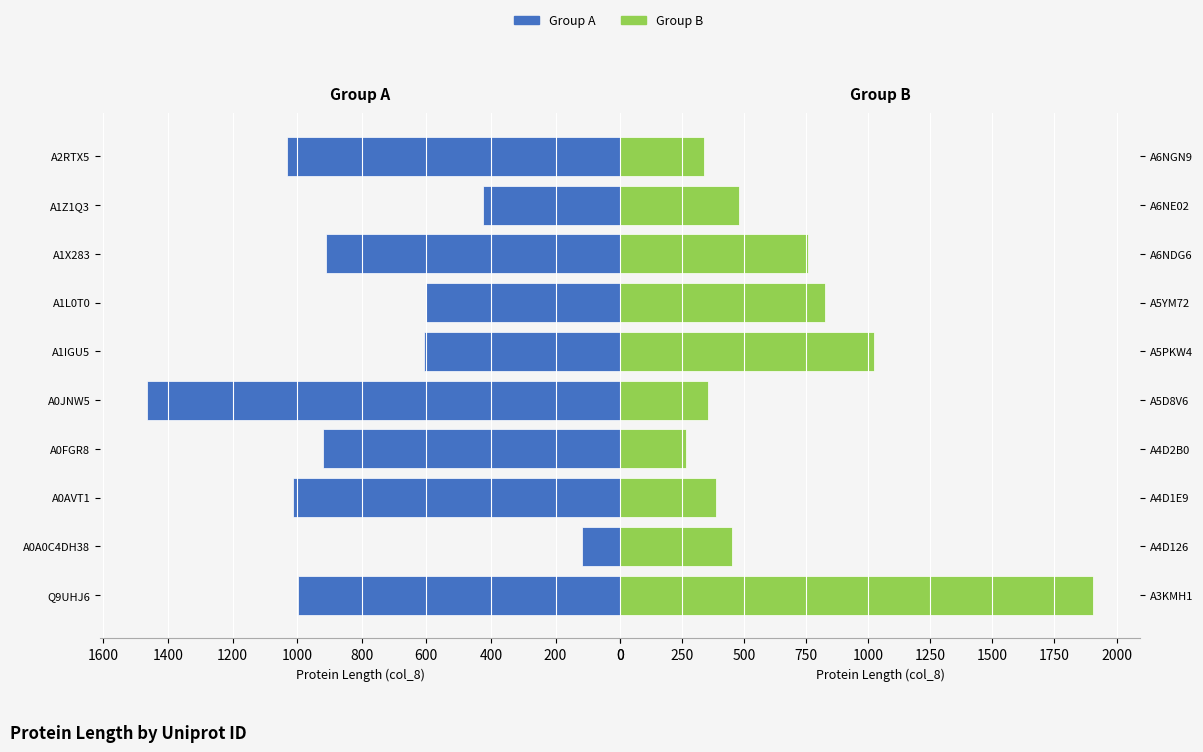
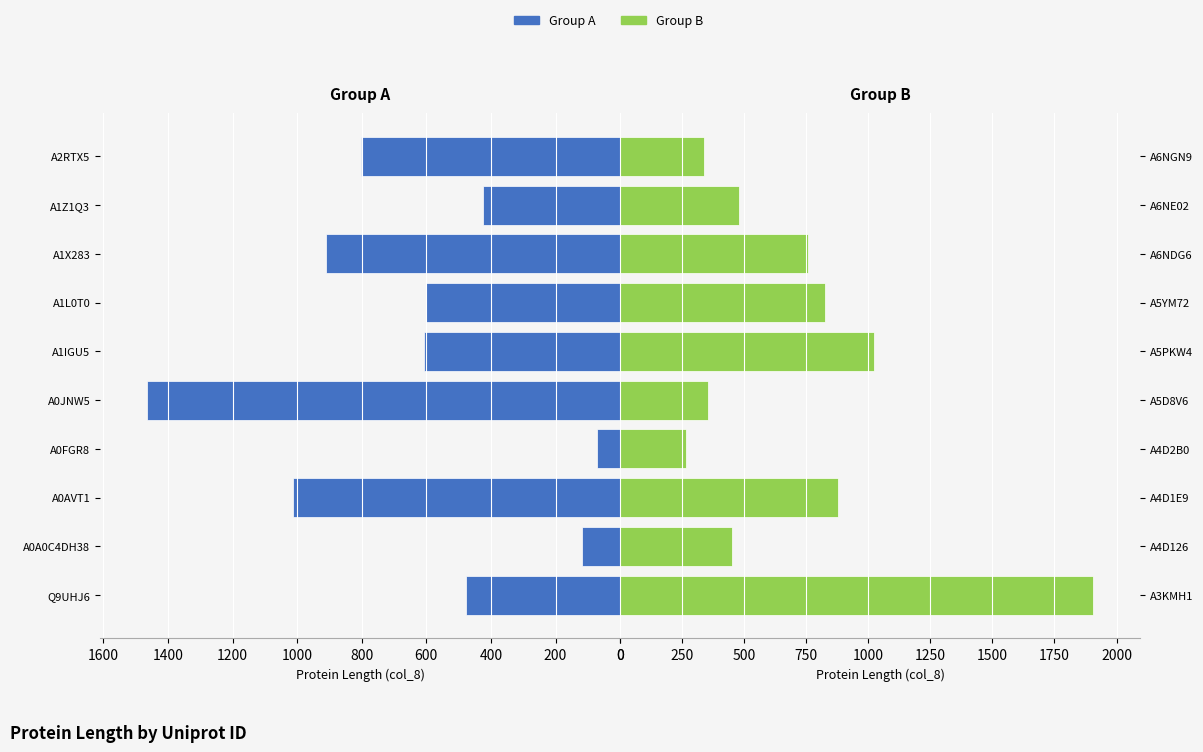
Group A, A2RTX5: 1030 -> 800
Group A, A0FGR8: 920 -> 70
Group A, Q9UHJ6: 1000 -> 480
Group B, A4D1E9: 390 -> 880
